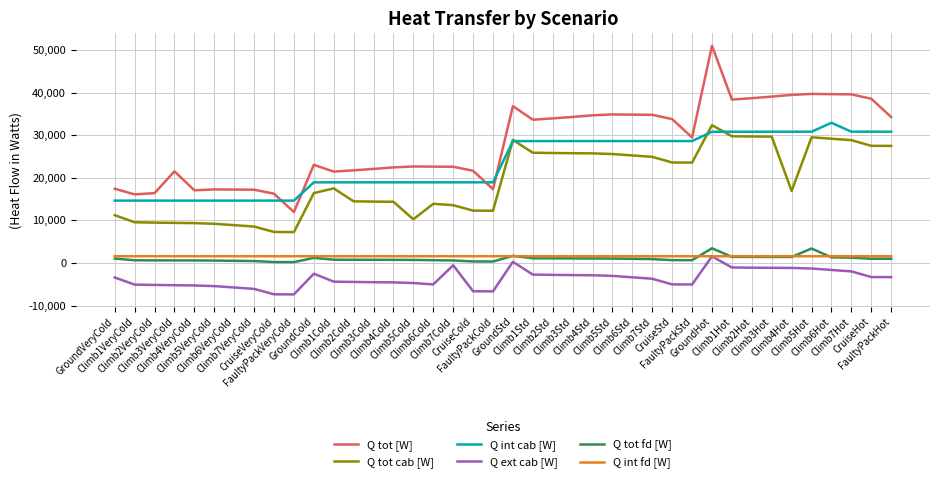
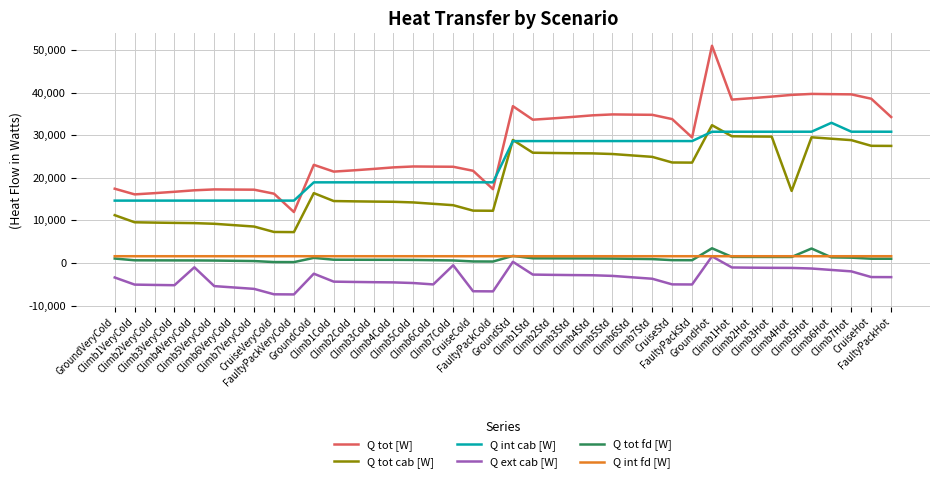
Q tot [W], Climb3VeryCold: 22,000 -> 17,000
Q ext cab [W], Climb4VeryCold: -5,000 -> -1,000
Q tot cab [W], Climb1Cold: 18,000 -> 15,000
Q tot cab [W], Climb5Cold: 10,000 -> 14,000
